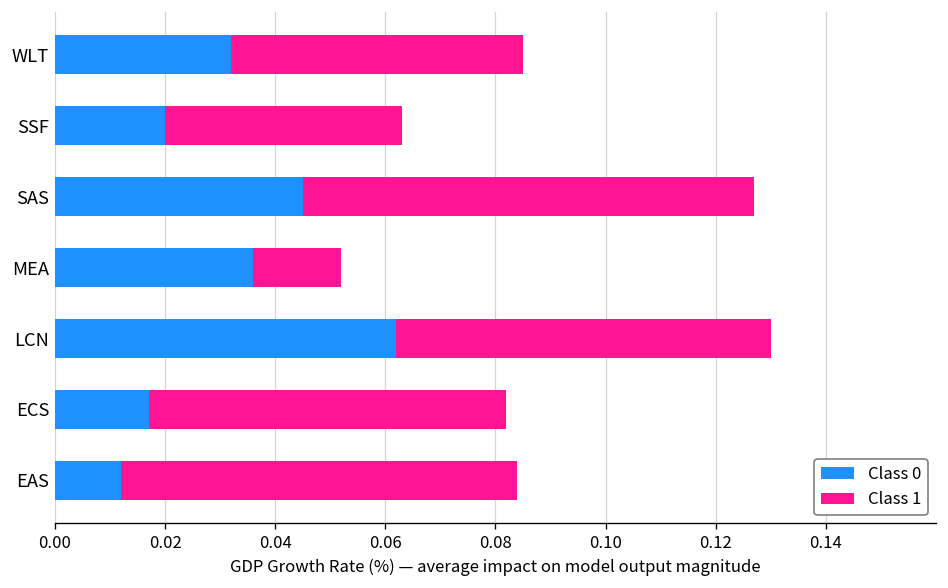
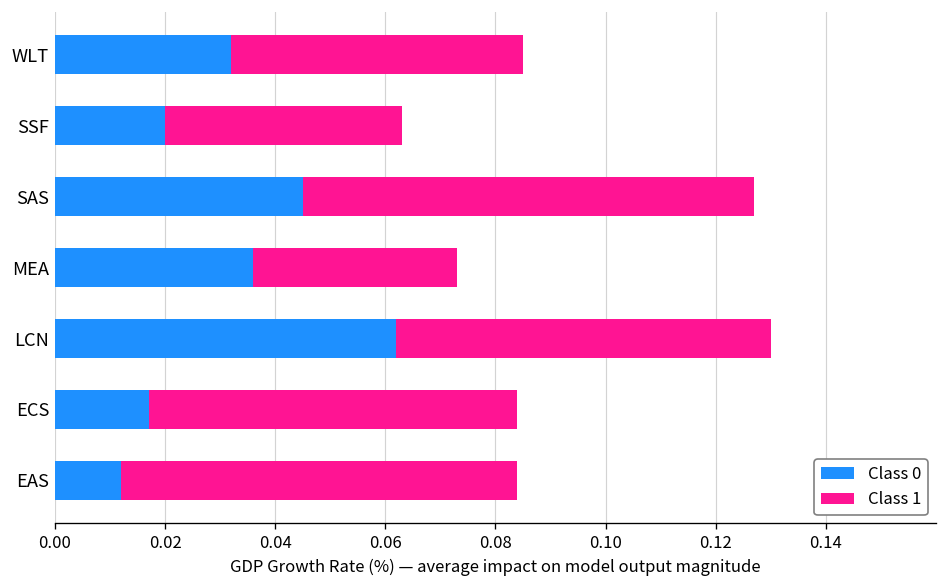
Class 1, MEA: 0.016 -> 0.037
Class 1, ECS: 0.065 -> 0.067
